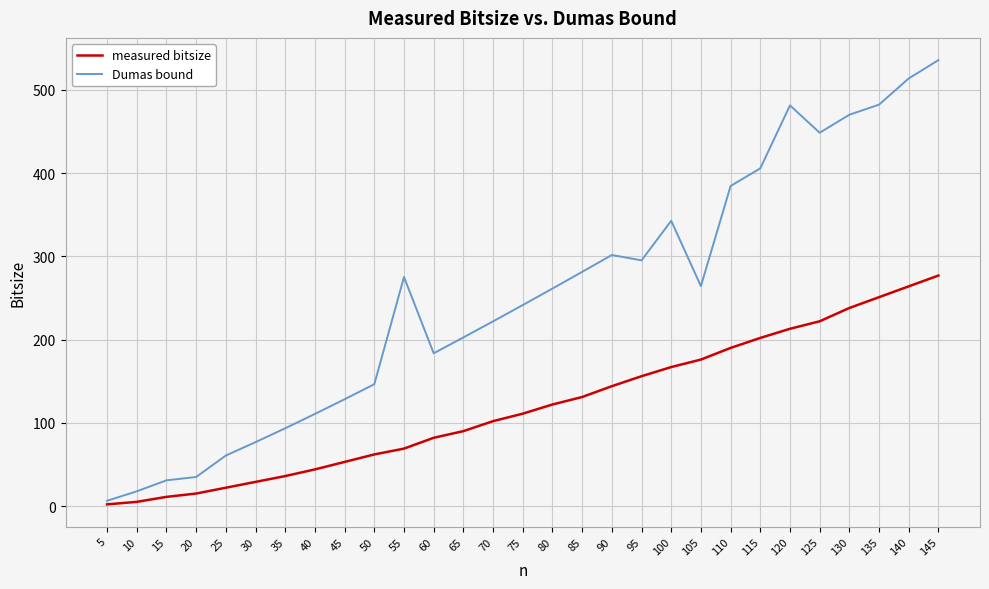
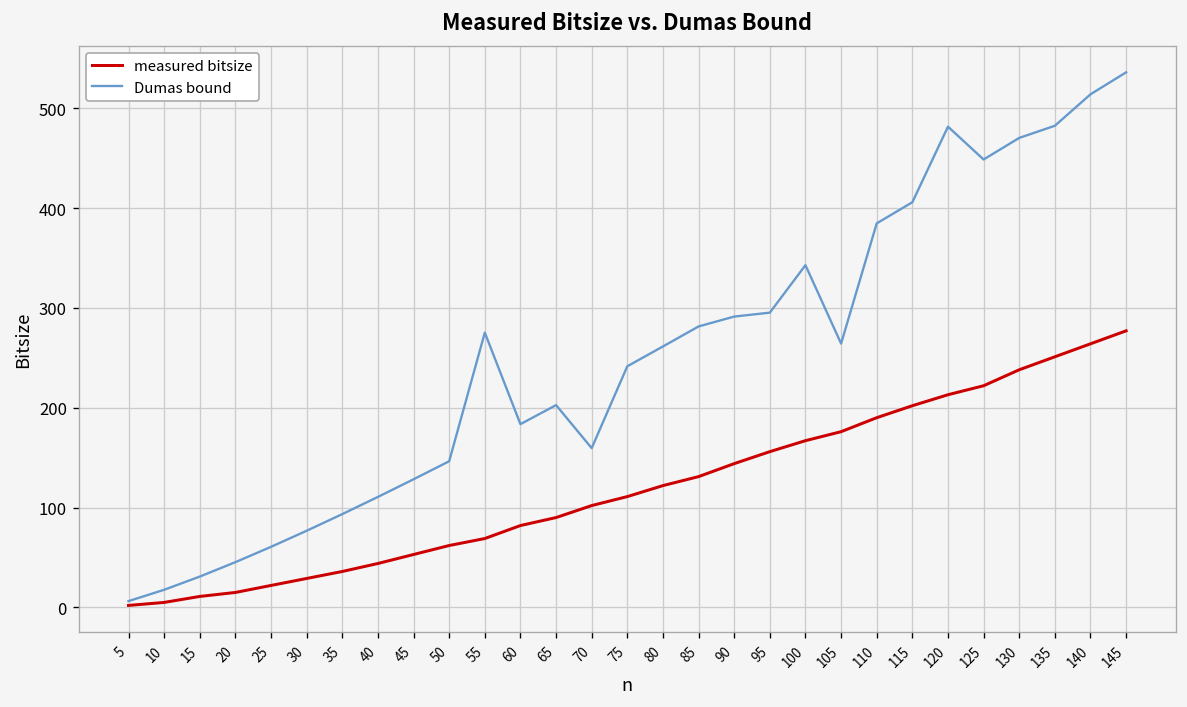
Dumas bound, 20: 30 -> 50
Dumas bound, 70: 220 -> 160
Dumas bound, 90: 300 -> 290
